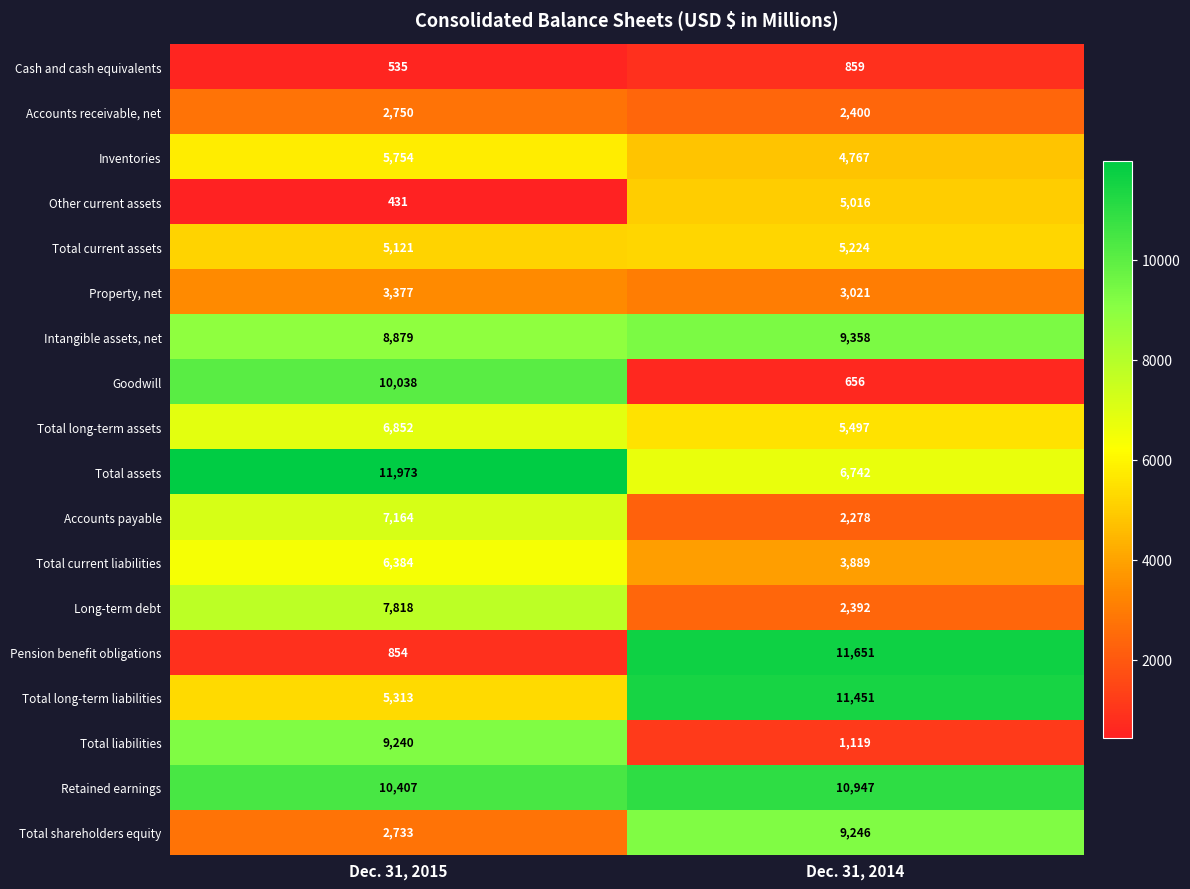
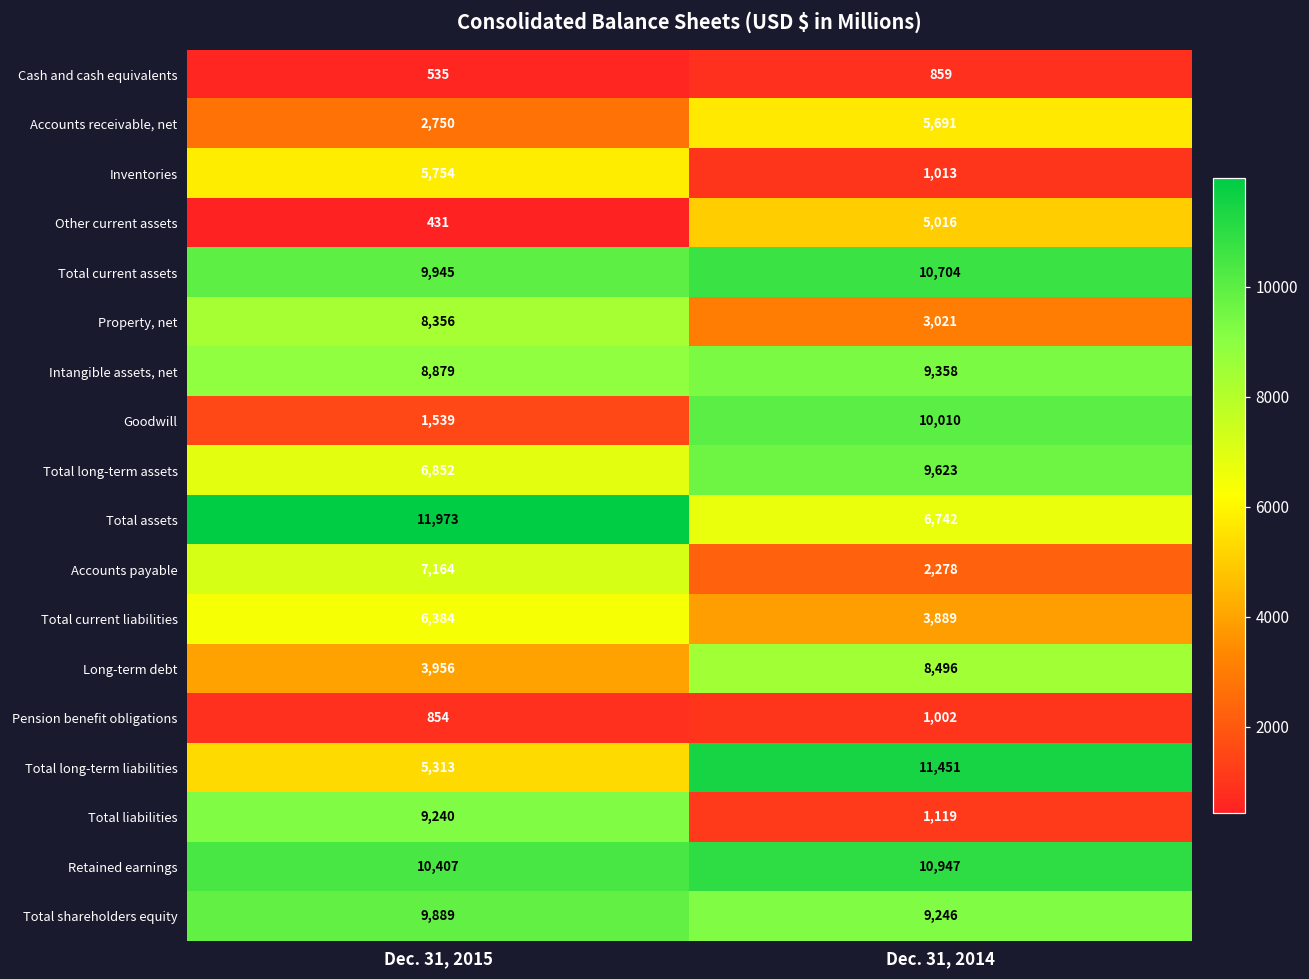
Accounts receivable, net, Dec. 31, 2014: 2,400 -> 5,691
Inventories, Dec. 31, 2014: 4,767 -> 1,013
Total current assets, Dec. 31, 2015: 5,121 -> 9,945
Total current assets, Dec. 31, 2014: 5,224 -> 10,704
Property, net, Dec. 31, 2015: 3,377 -> 8,356
Goodwill, Dec. 31, 2015: 10,038 -> 1,539
Goodwill, Dec. 31, 2014: 656 -> 10,010
Total long-term assets, Dec. 31, 2014: 5,497 -> 9,623
Long-term debt, Dec. 31, 2015: 7,818 -> 3,956
Long-term debt, Dec. 31, 2014: 2,392 -> 8,496
Pension benefit obligations, Dec. 31, 2014: 11,651 -> 1,002
Total shareholders equity, Dec. 31, 2015: 2,733 -> 9,889
